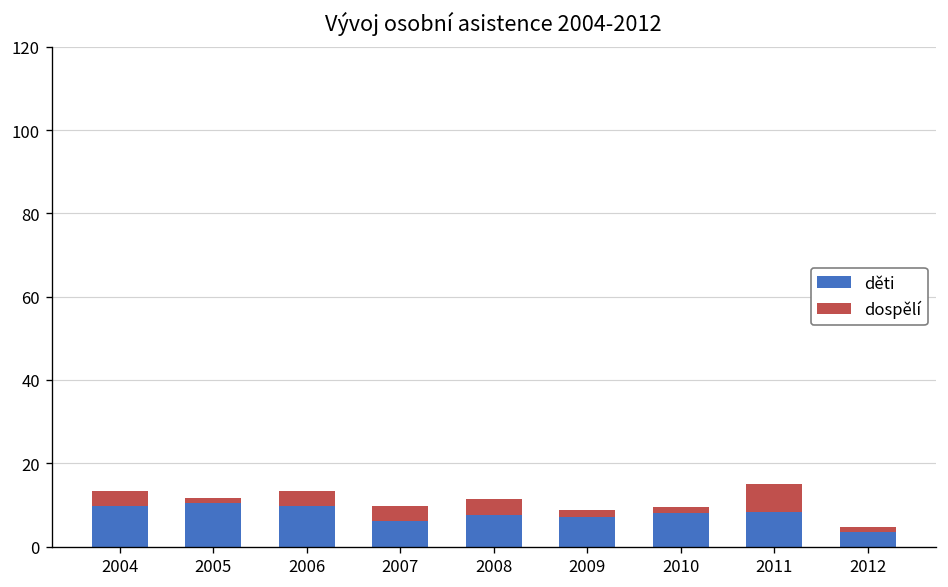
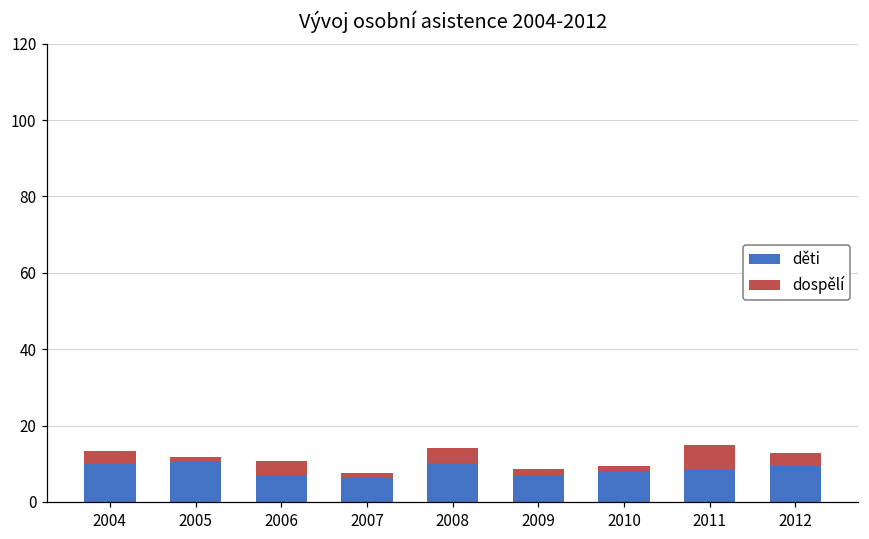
děti, 2006: 10 -> 7
dospělí, 2007: 4 -> 1
děti, 2008: 8 -> 10
děti, 2012: 3 -> 9
dospělí, 2012: 1 -> 4
